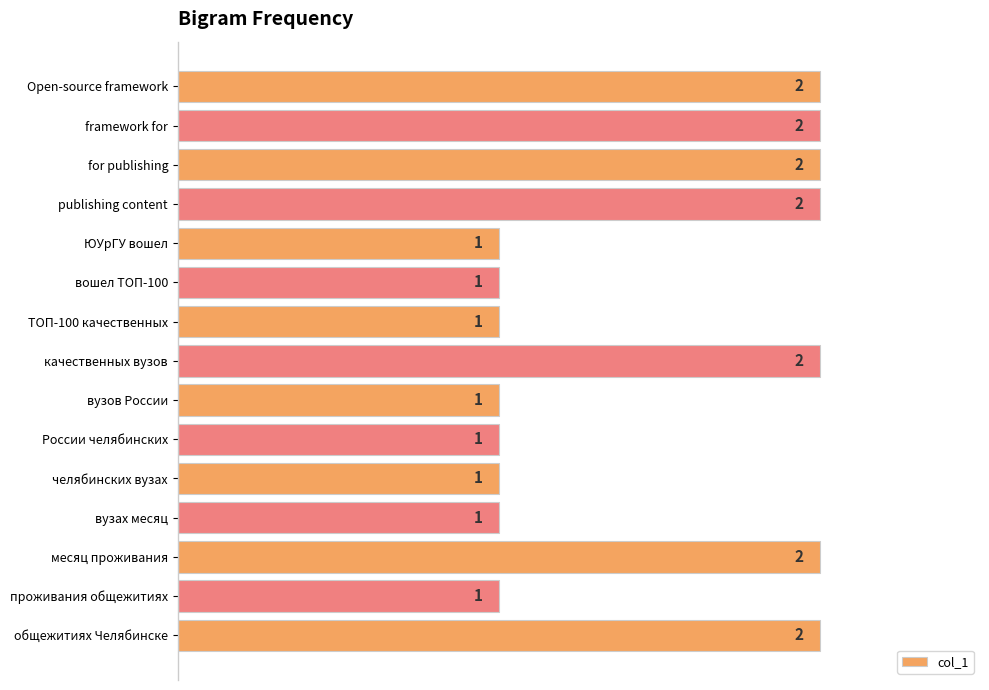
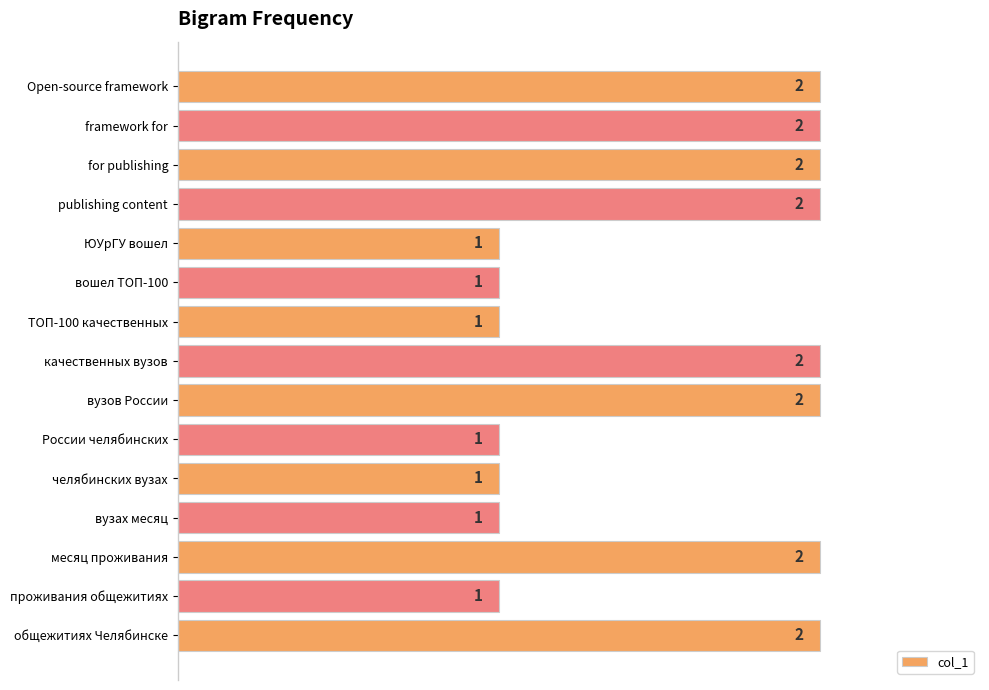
вузов России: 1 -> 2
